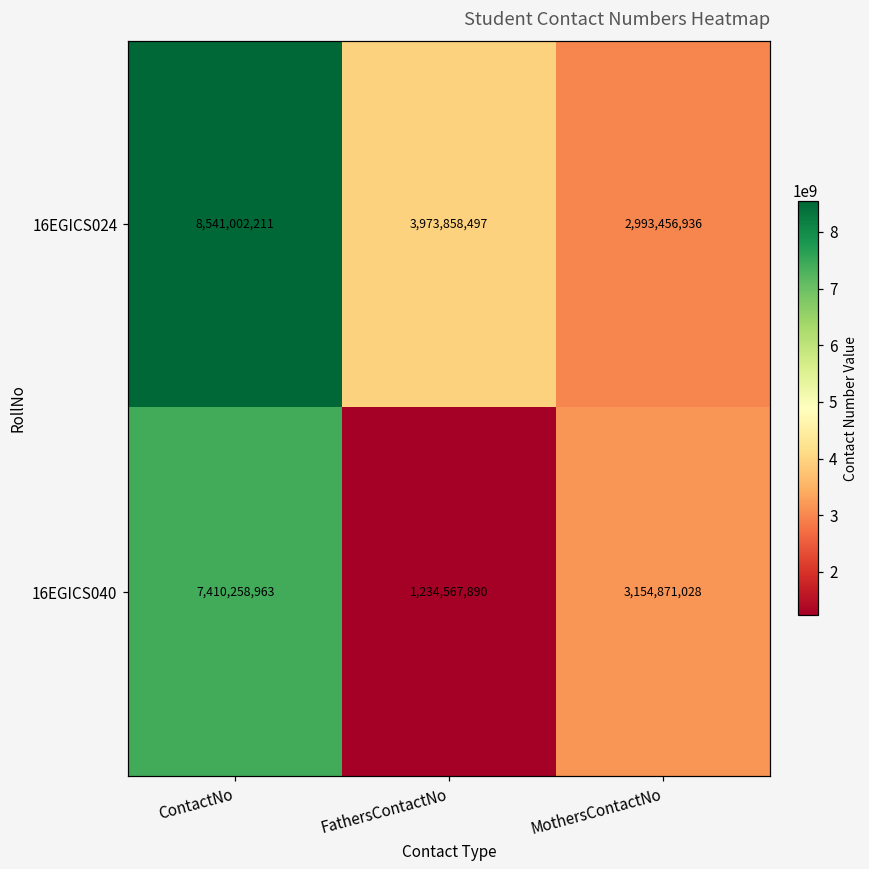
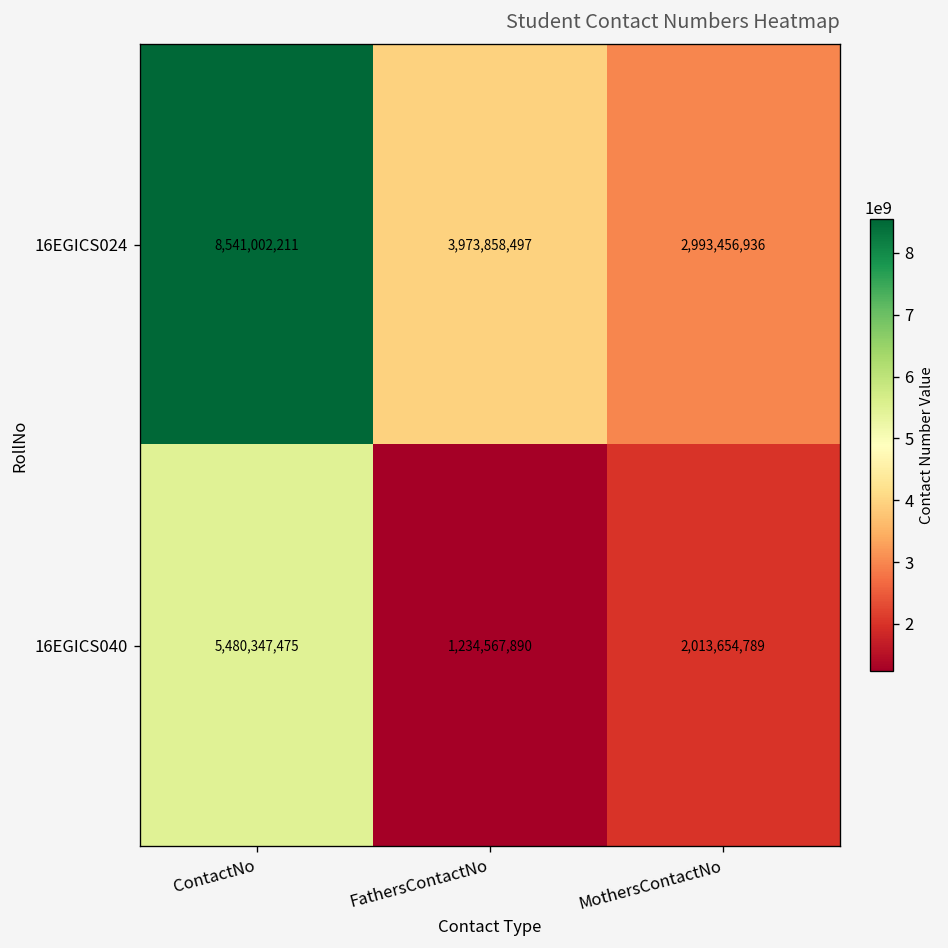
16EGICS040, ContactNo: 7,410,258,963 -> 5,480,347,475
16EGICS040, MothersContactNo: 3,154,871,028 -> 2,013,654,789
